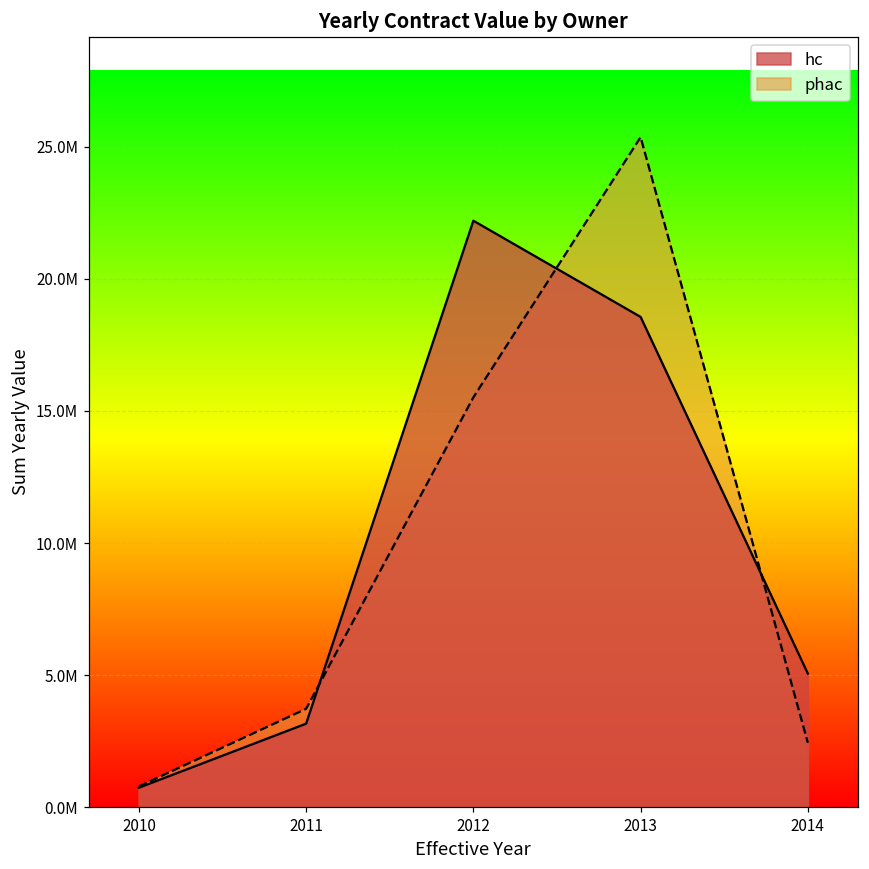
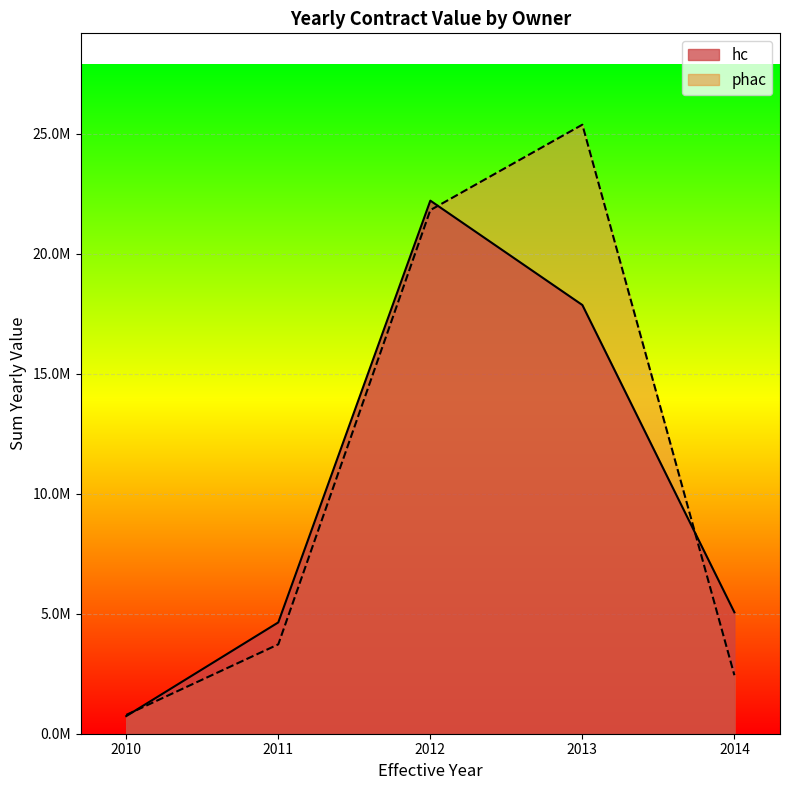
hc, 2011: 3200000 -> 4600000
phac, 2012: 15500000 -> 21800000
hc, 2013: 18600000 -> 17900000
